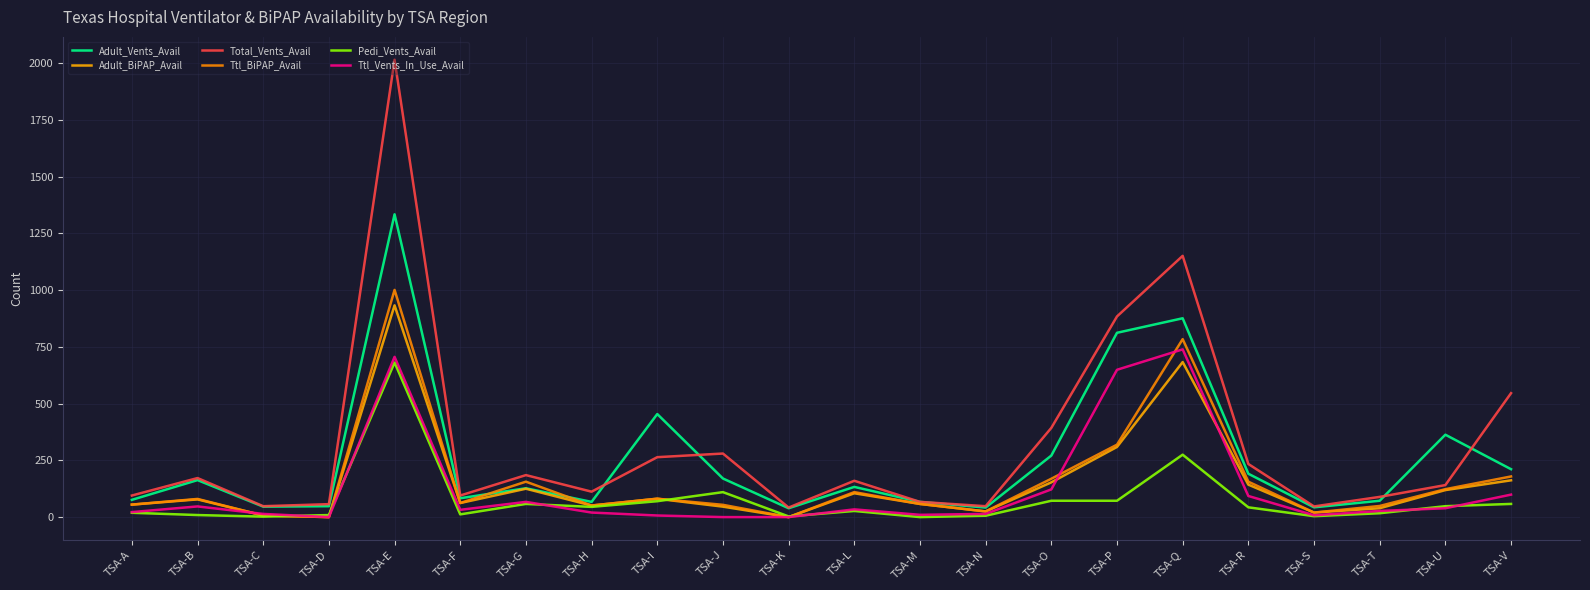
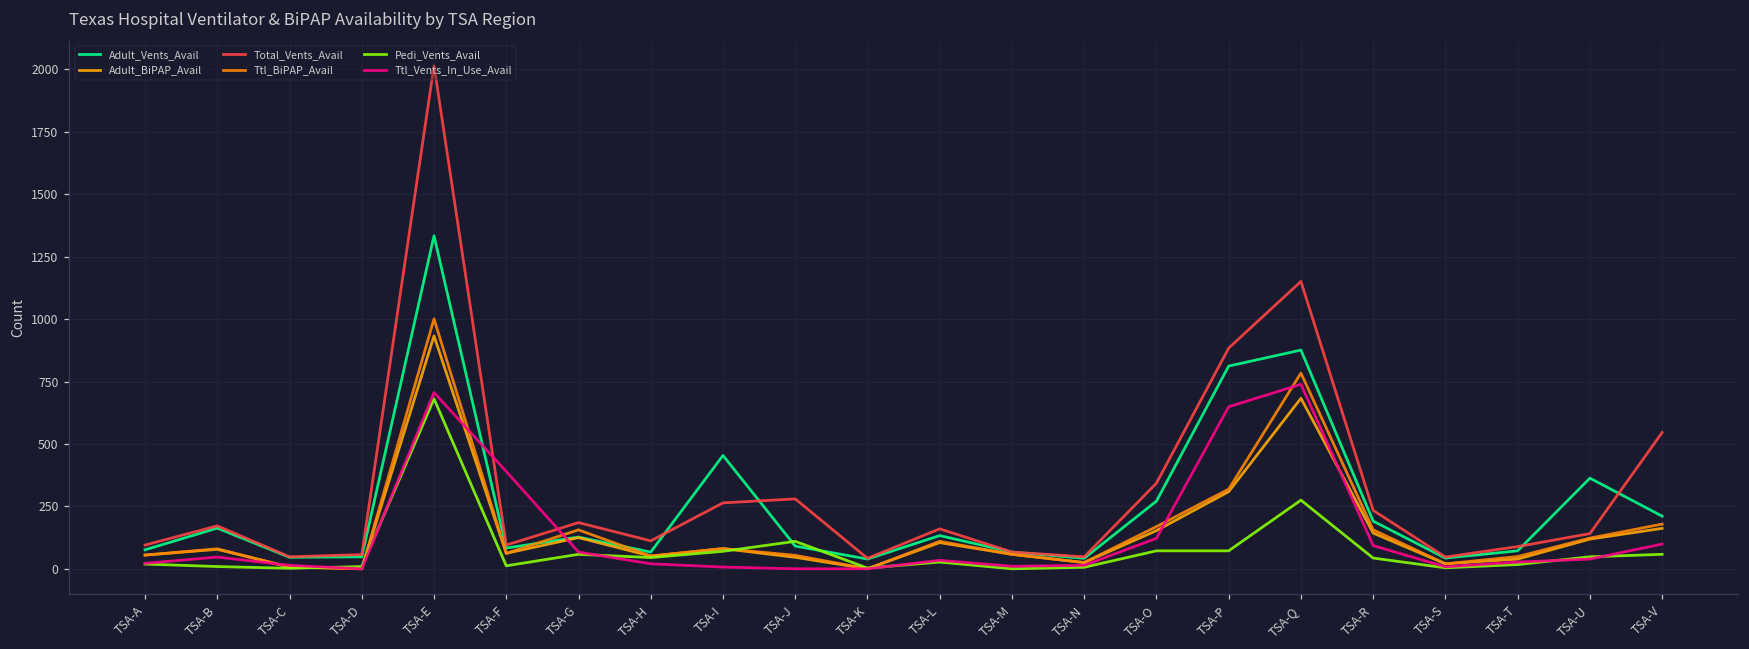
Ttl_Vents_In_Use_Avail, TSA-F: 30 -> 390
Adult_Vents_Avail, TSA-J: 170 -> 90
Total_Vents_Avail, TSA-O: 390 -> 340
